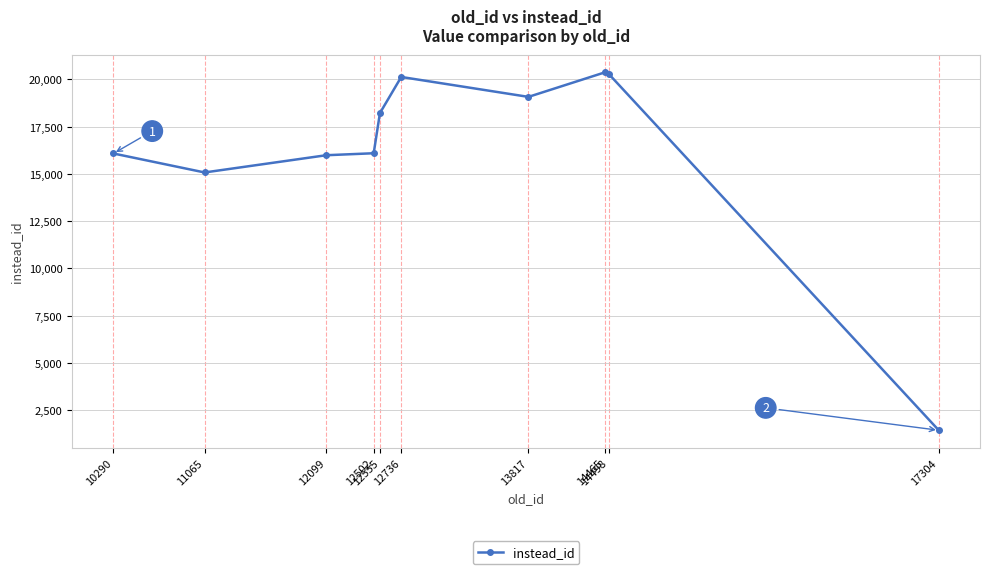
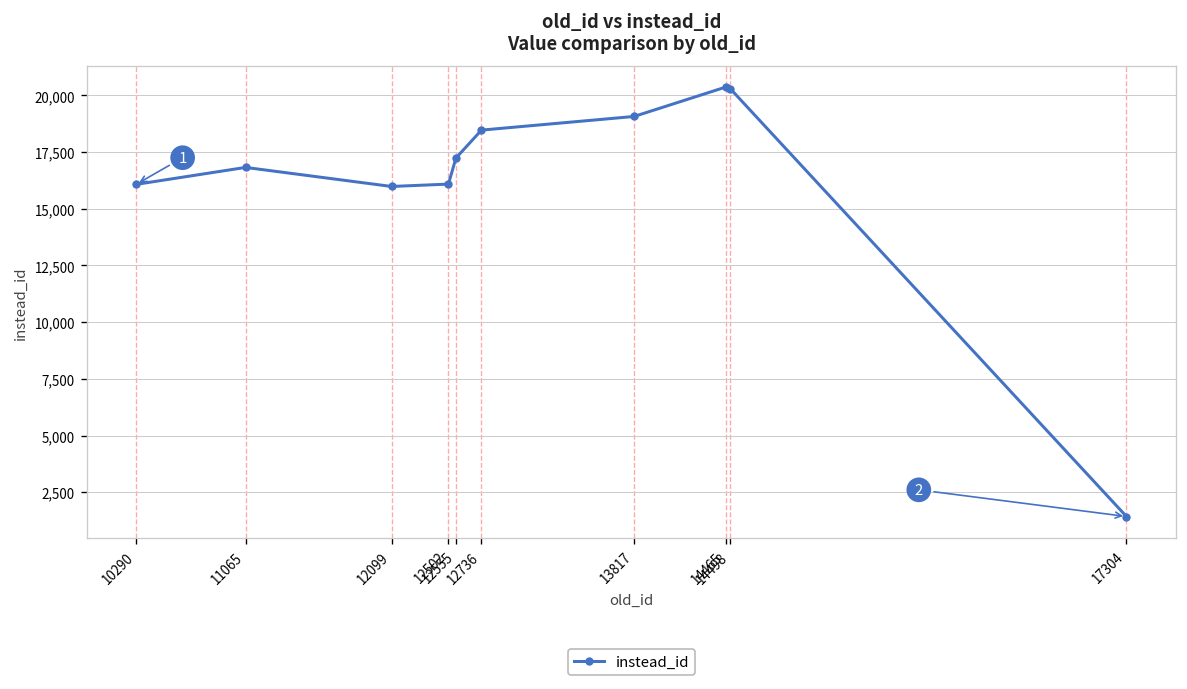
11065: 15,100 -> 16,800
12555: 18,200 -> 17,200
12736: 20,100 -> 18,500
